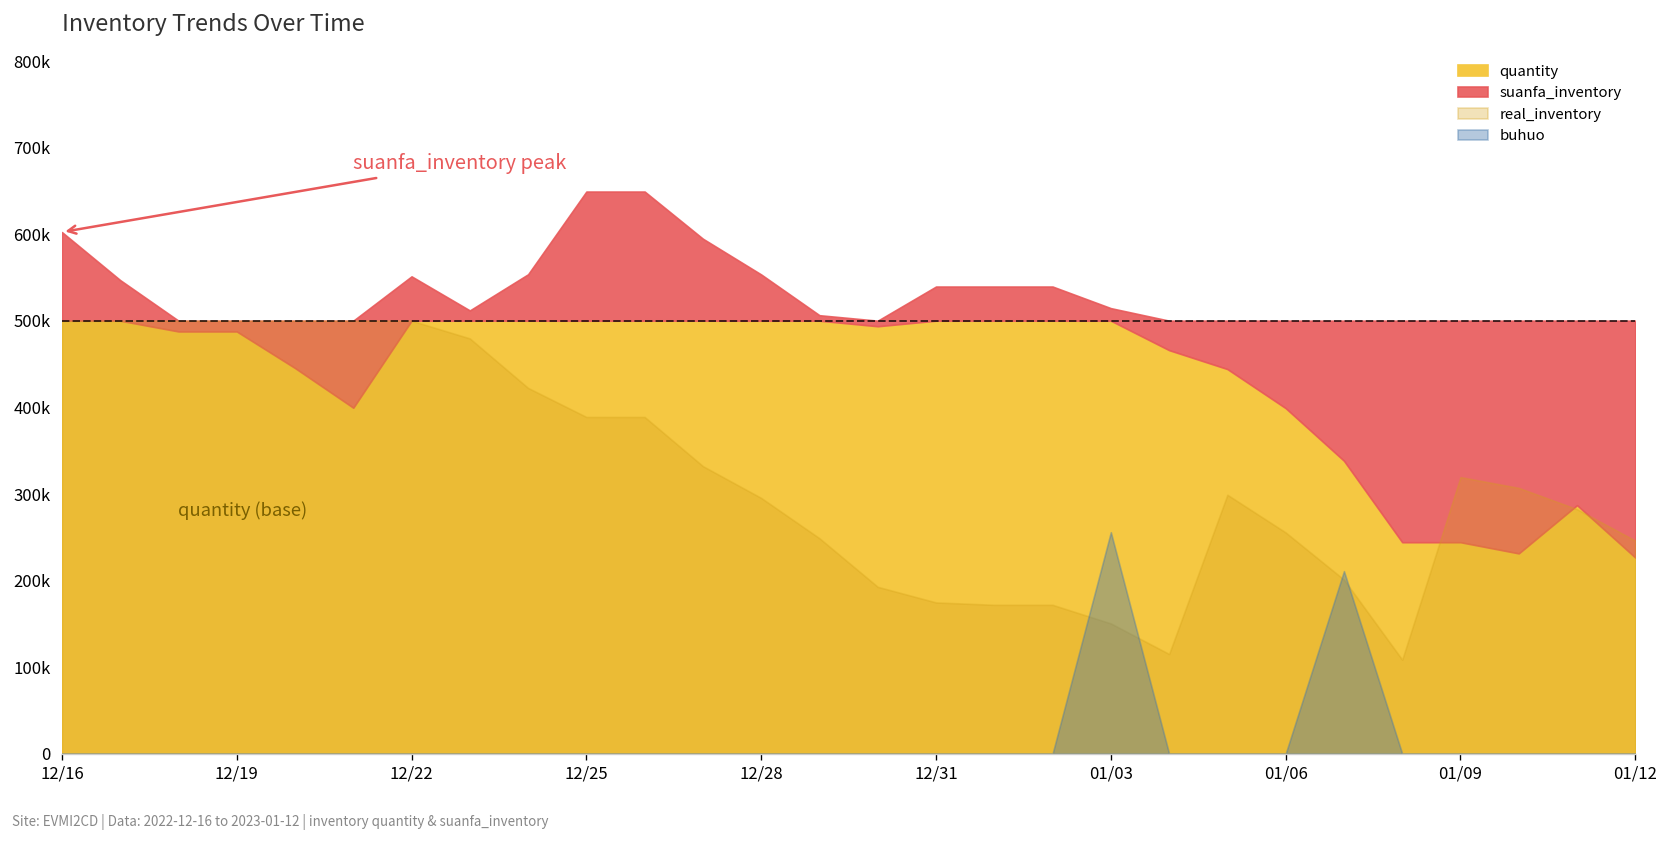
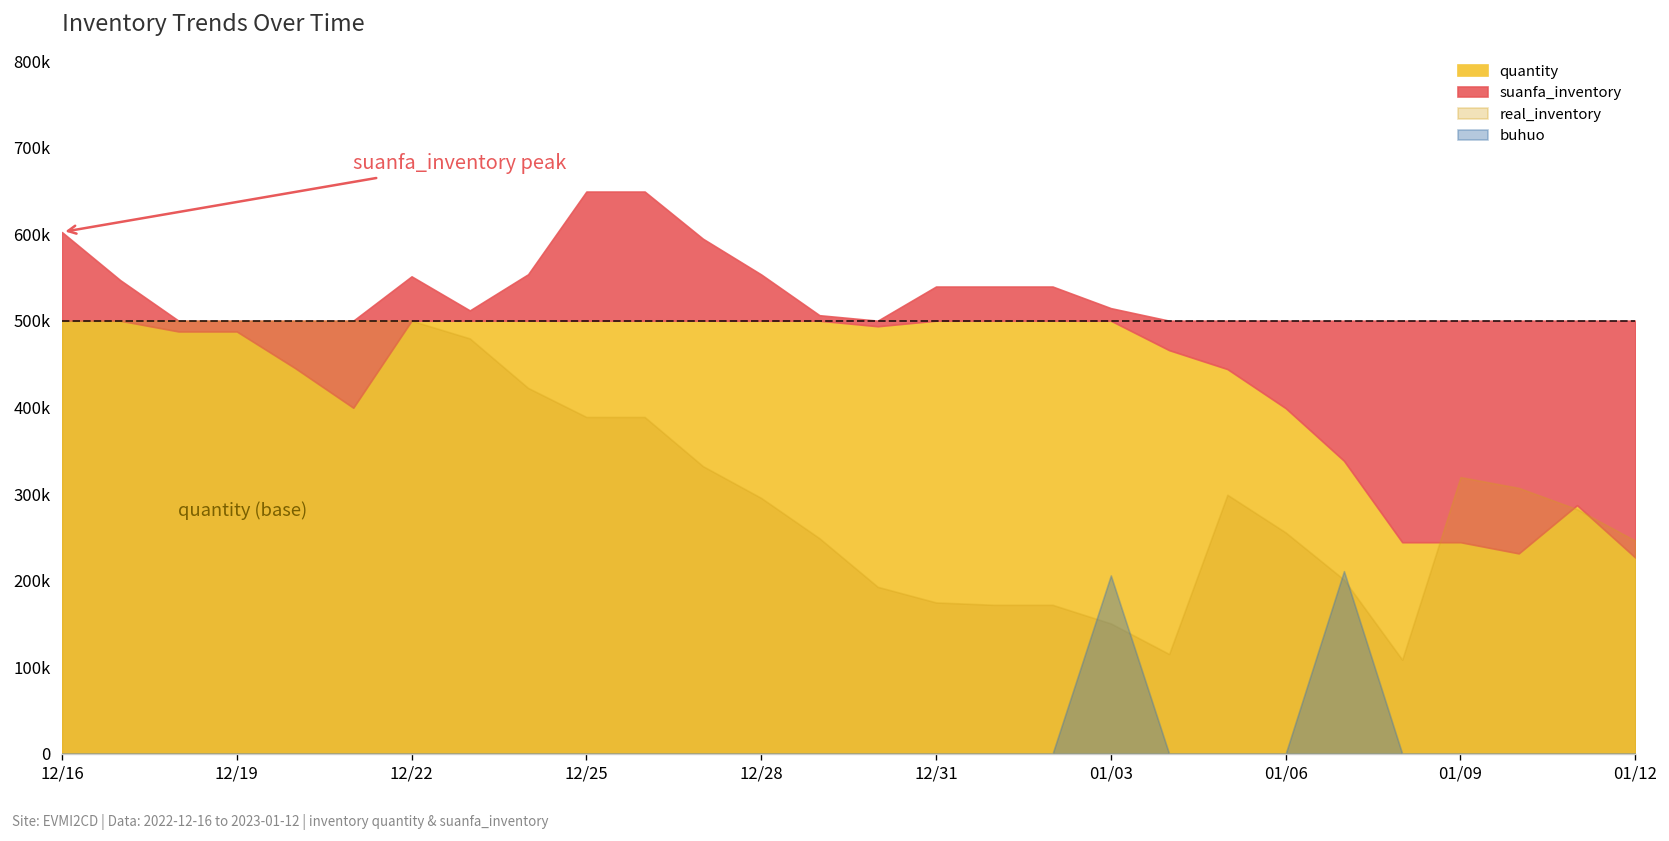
buhuo, 01/03: 260000 -> 210000
